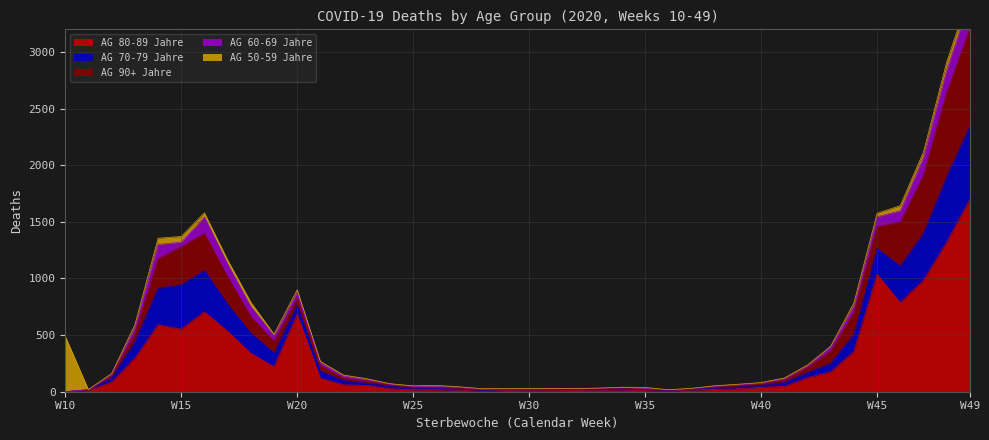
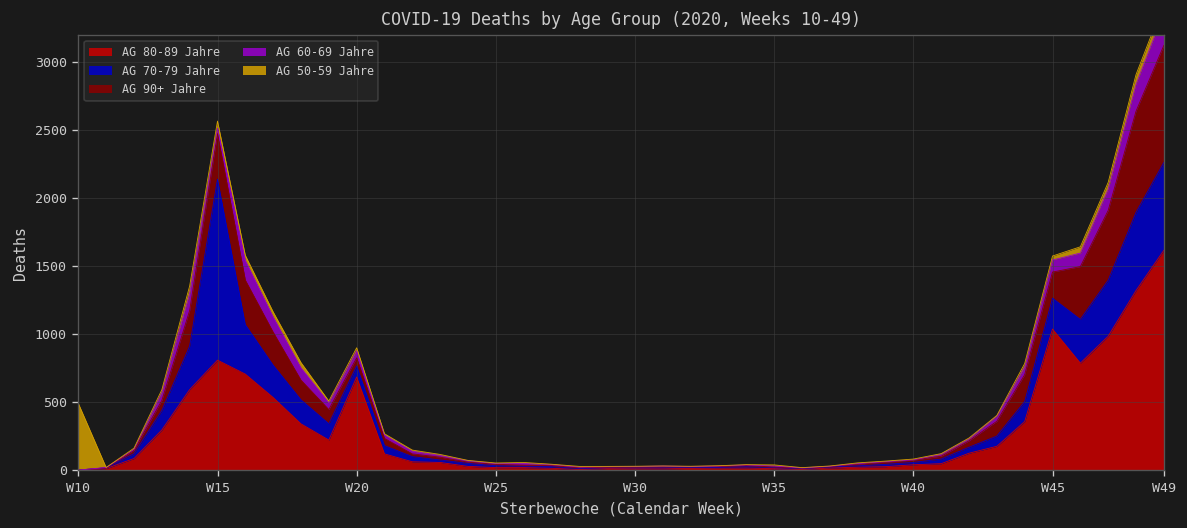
AG 80-89 Jahre, W15: 550 -> 810
AG 70-79 Jahre, W15: 390 -> 1330
AG 80-89 Jahre, W49: 1700 -> 1620
